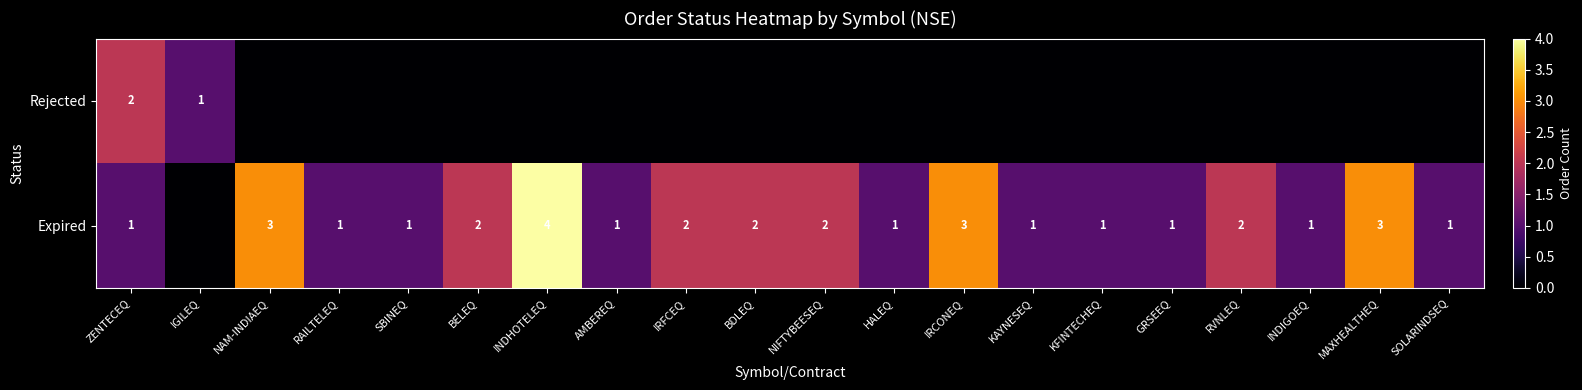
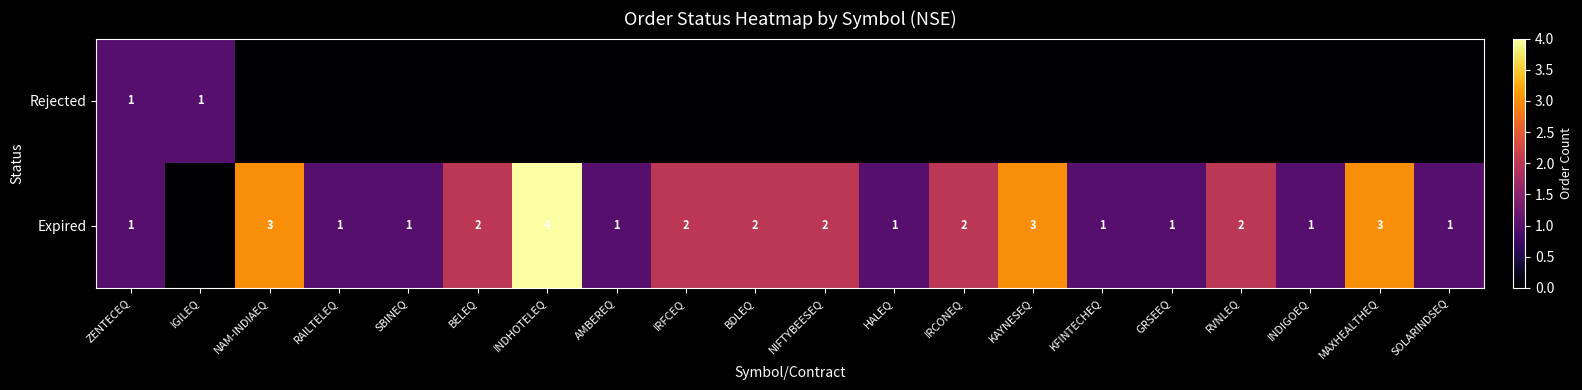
Rejected, ZENTECEQ: 2 -> 1
Expired, IRCONEQ: 3 -> 2
Expired, KAYNESEQ: 1 -> 3
